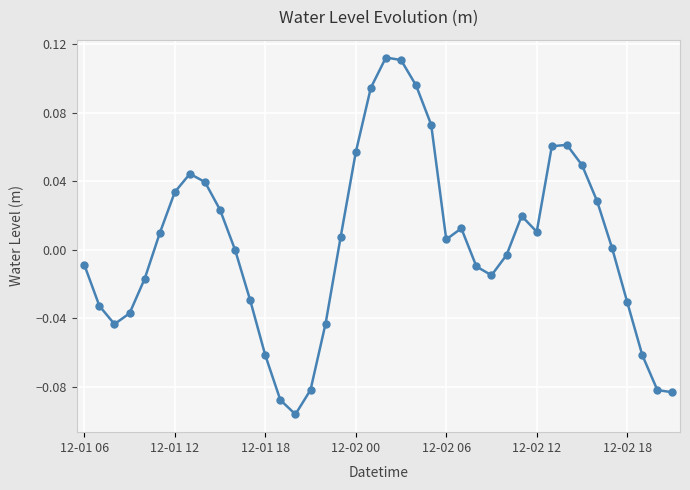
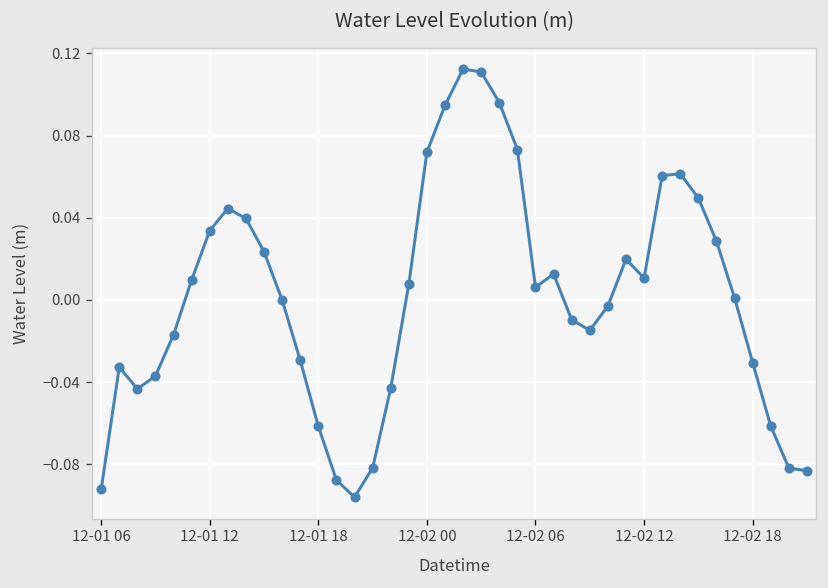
12-01 06: -0.009 -> -0.092
12-02 00: 0.057 -> 0.072
